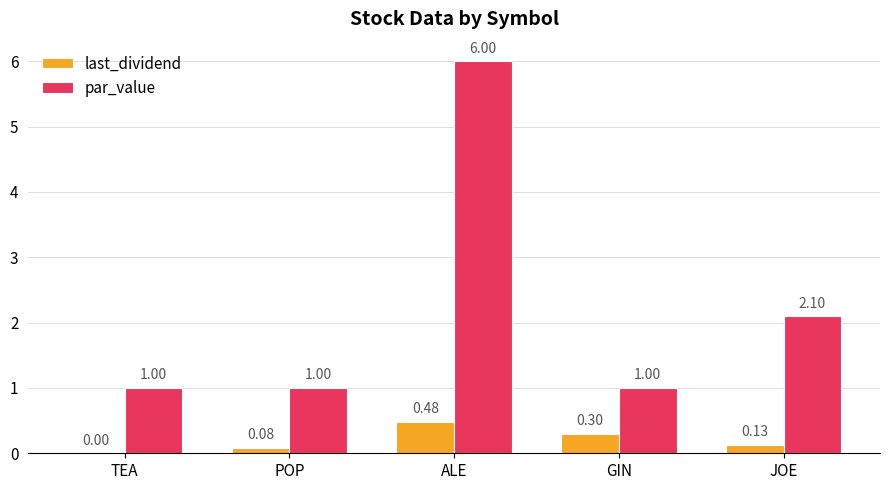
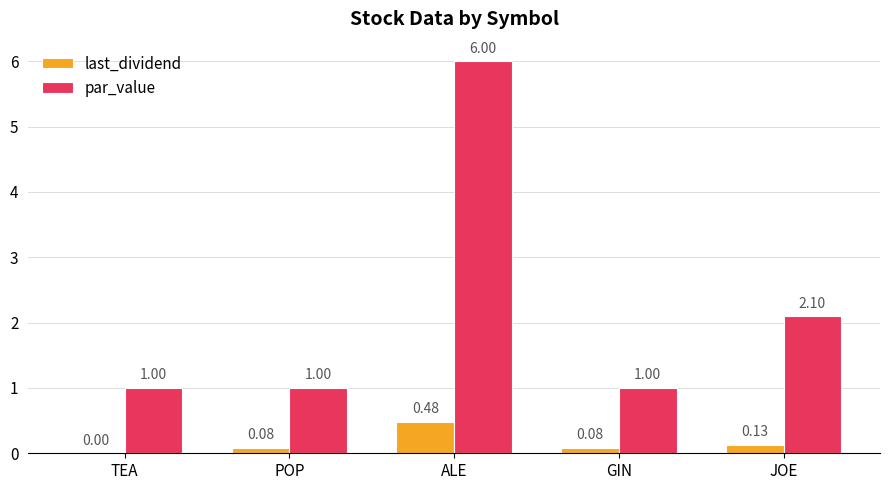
last_dividend, GIN: 0.30 -> 0.08
